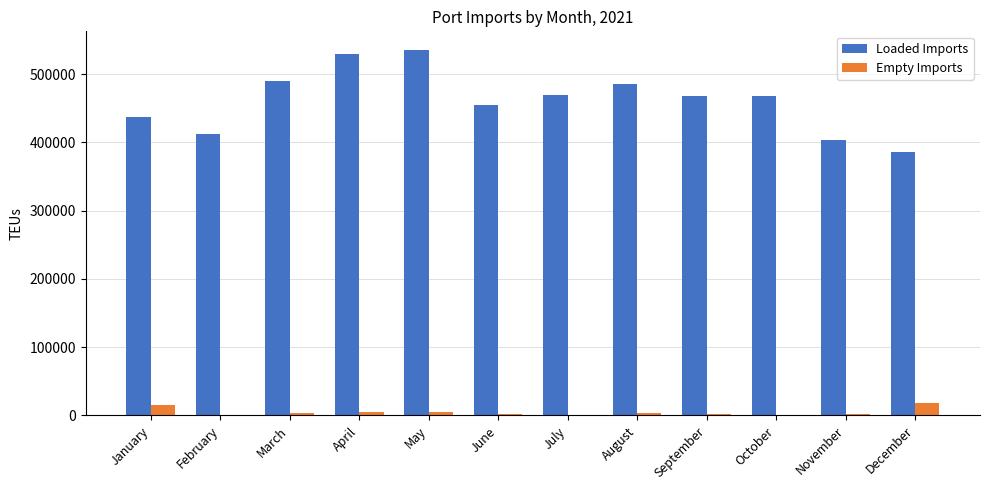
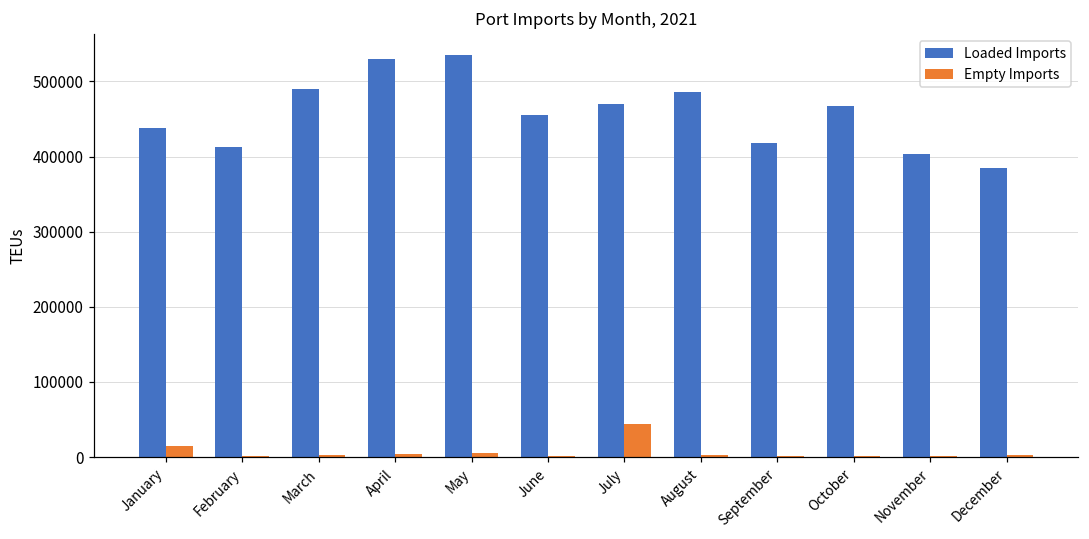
Empty Imports, July: 0 -> 40000
Loaded Imports, September: 470000 -> 420000
Empty Imports, December: 20000 -> 0
